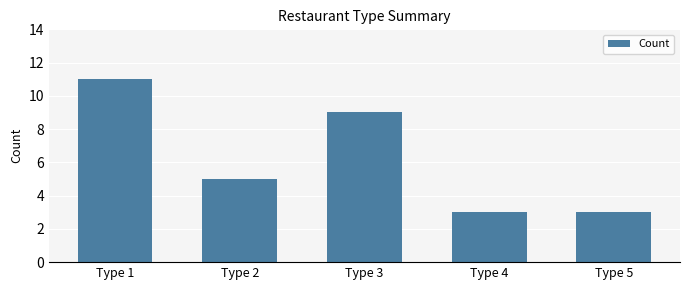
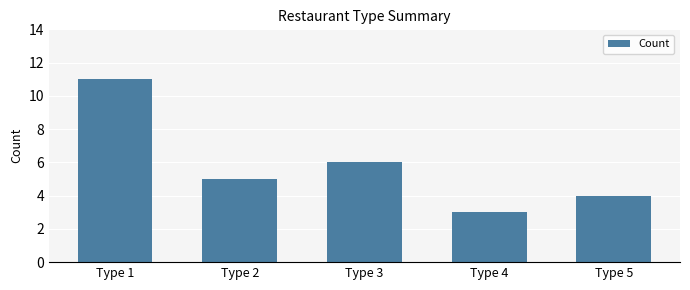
Type 3: 9 -> 6
Type 5: 3 -> 4
